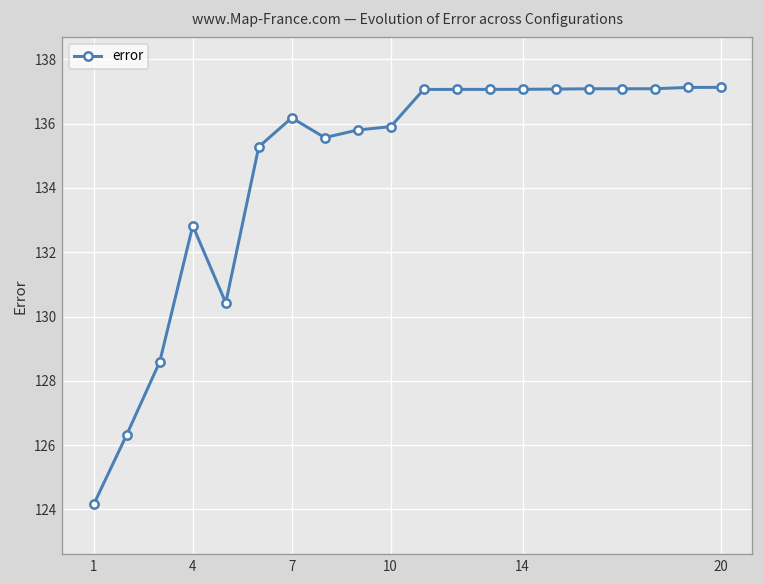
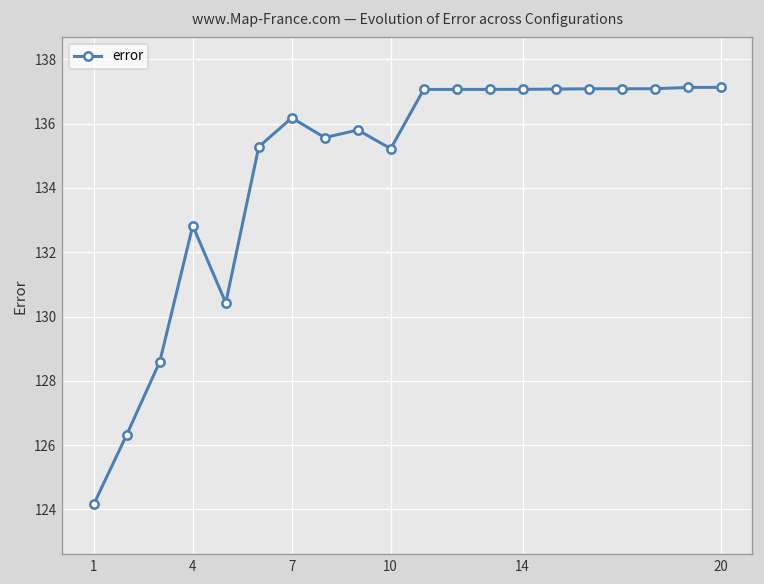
10: 135.9 -> 135.2
